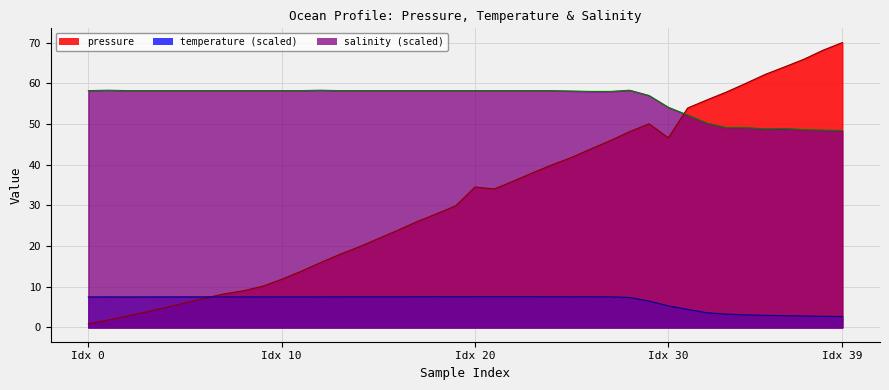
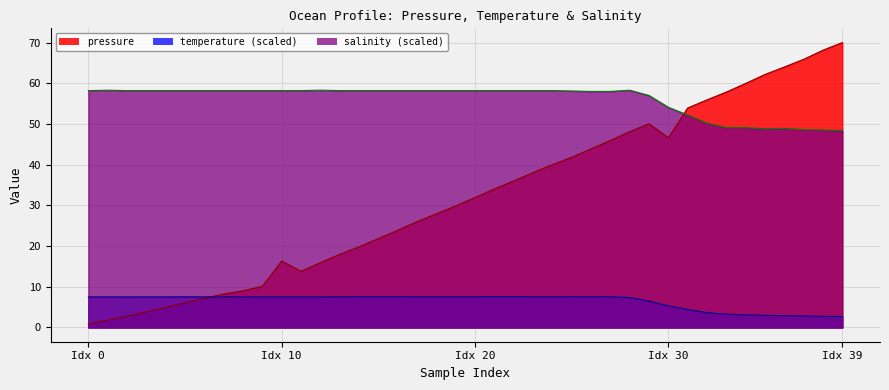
pressure, Idx 10: 12 -> 16
pressure, Idx 20: 35 -> 32
